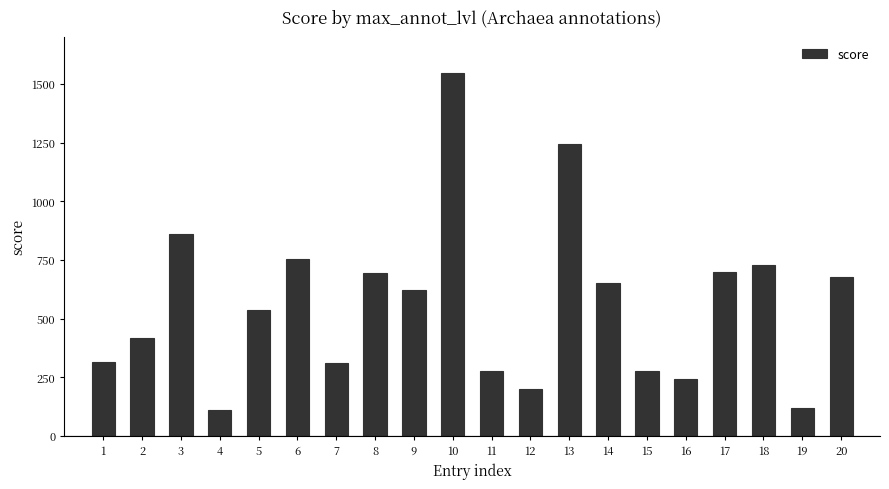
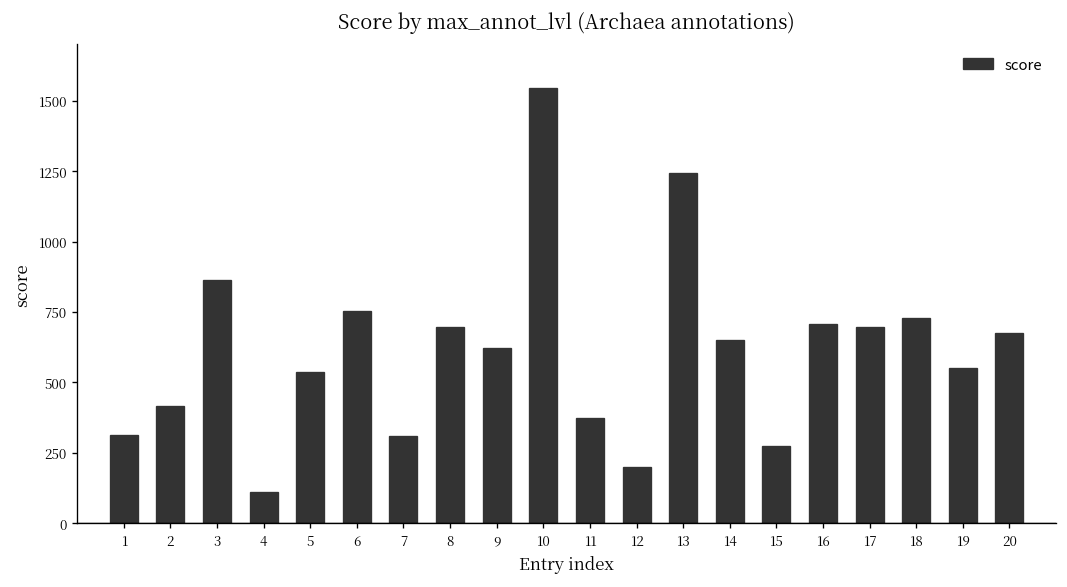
11: 280 -> 370
16: 240 -> 710
19: 120 -> 550
